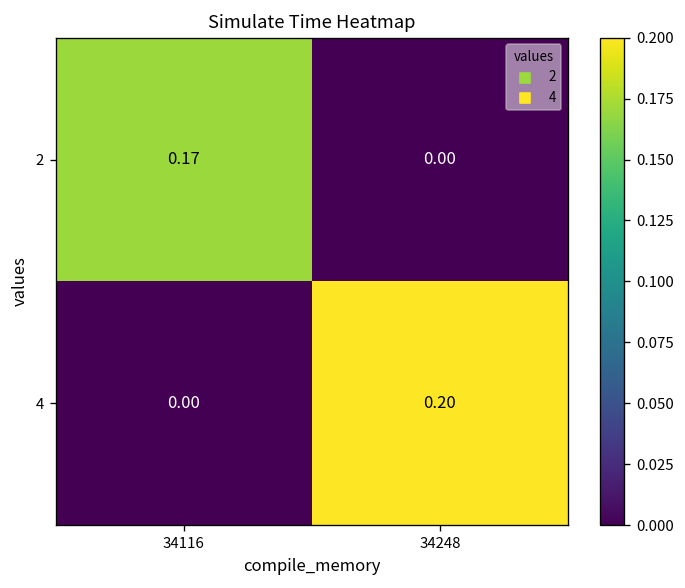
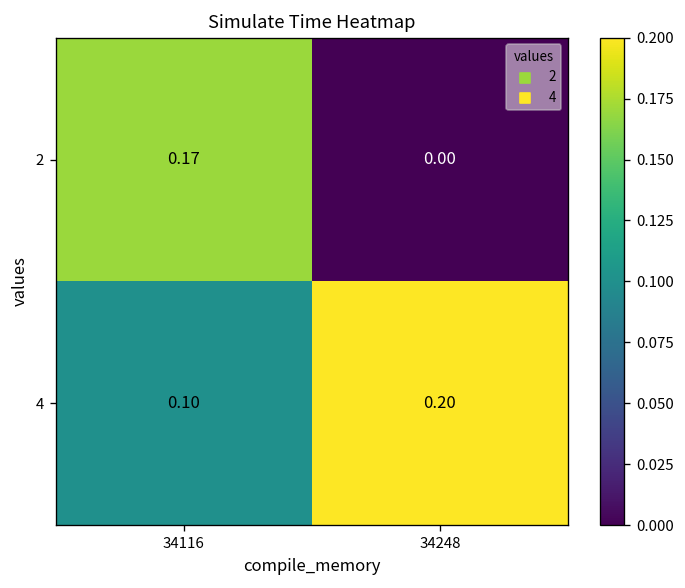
4, 34116: 0.00 -> 0.10
